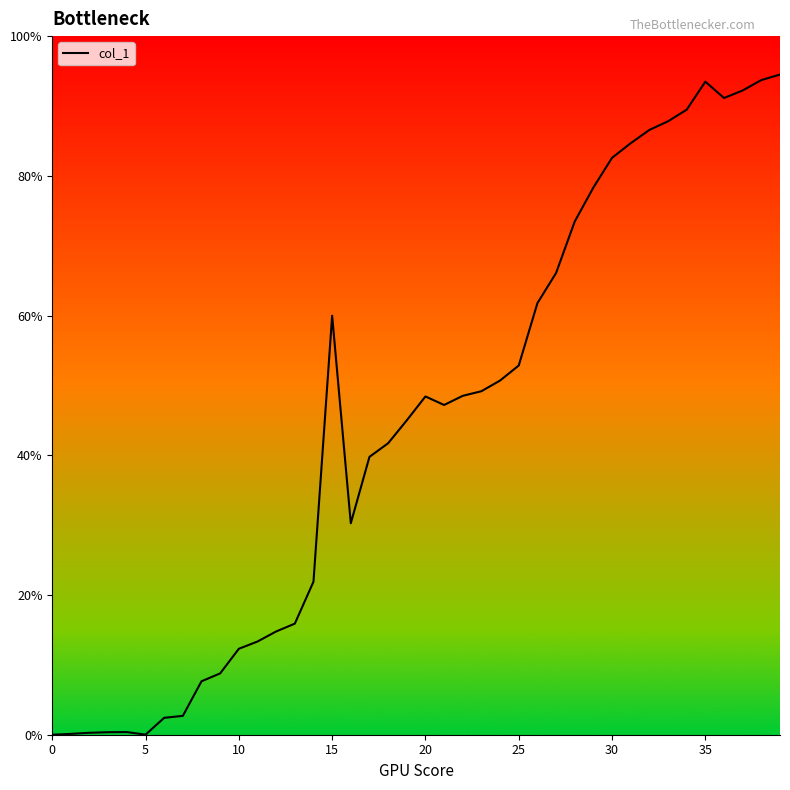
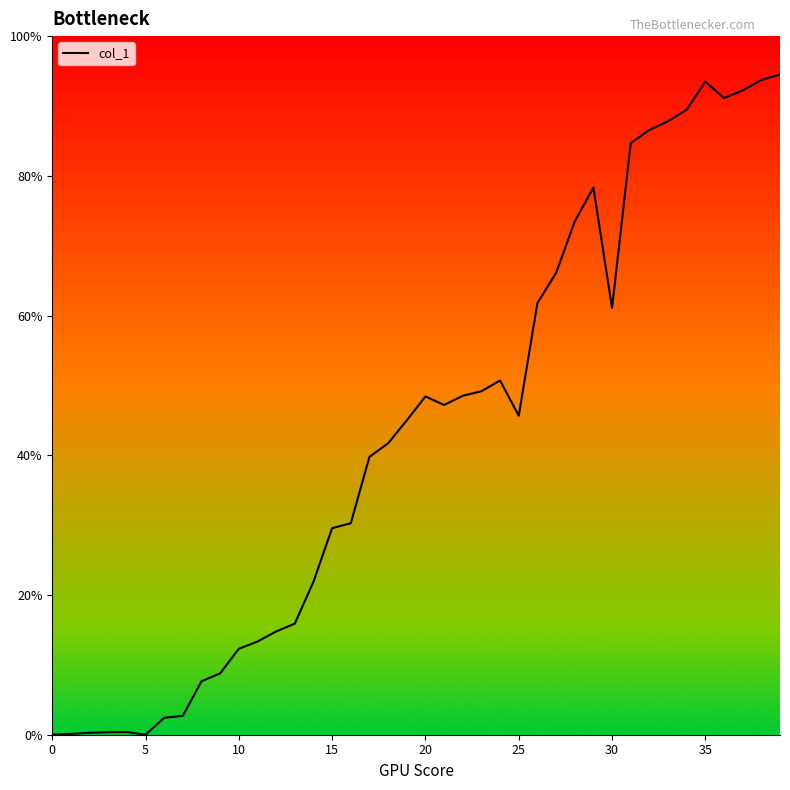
15: 60% -> 30%
25: 53% -> 46%
30: 83% -> 61%
